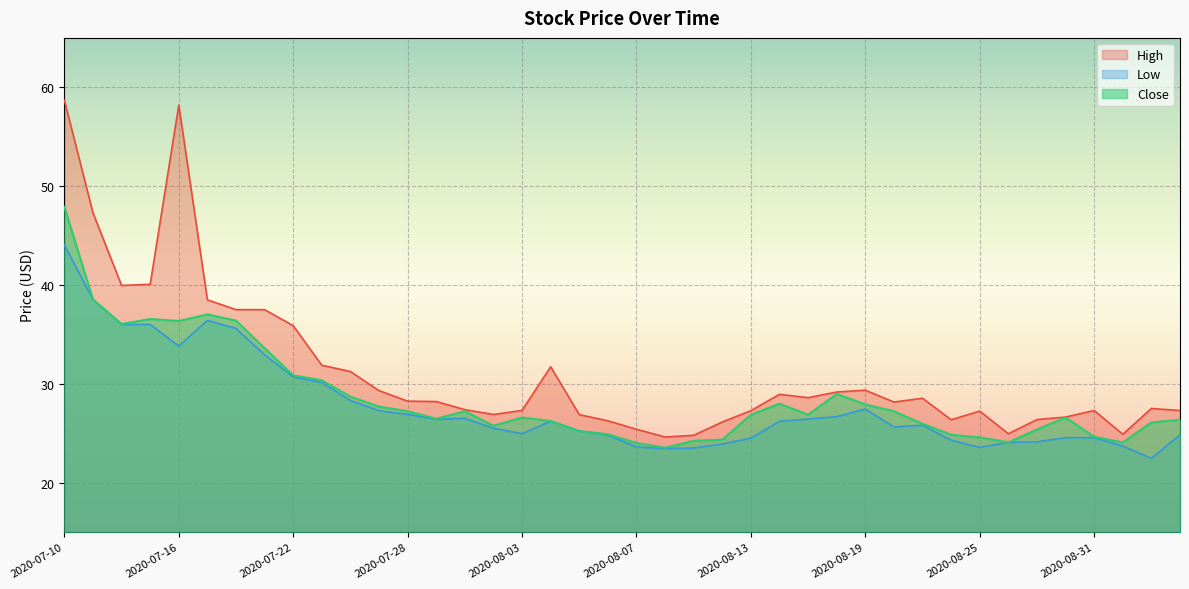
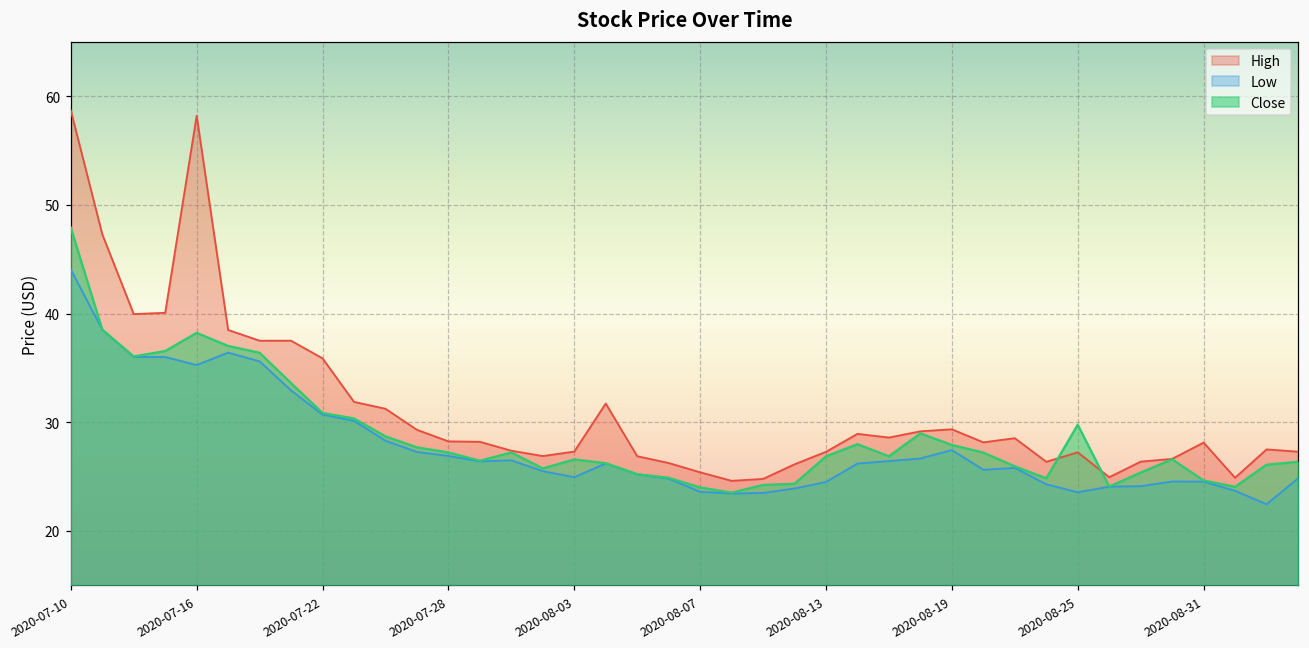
Low, 2020-07-16: 34 -> 35
Close, 2020-07-16: 36 -> 38
Close, 2020-08-25: 25 -> 30
High, 2020-08-31: 27 -> 28
